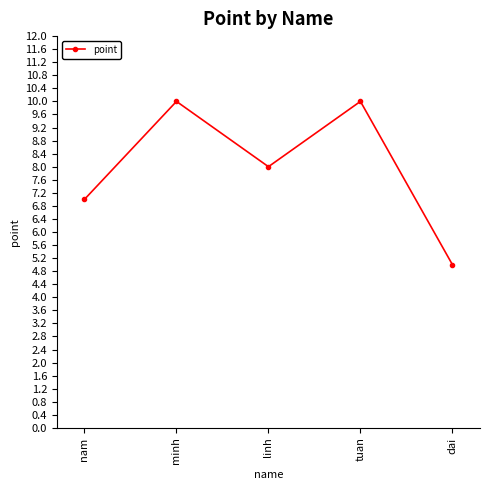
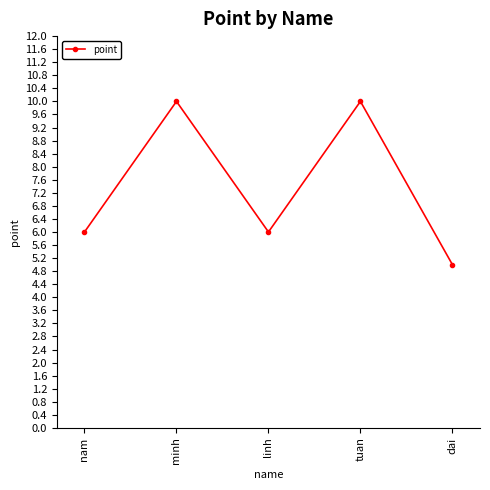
nam: 7 -> 6
linh: 8 -> 6
